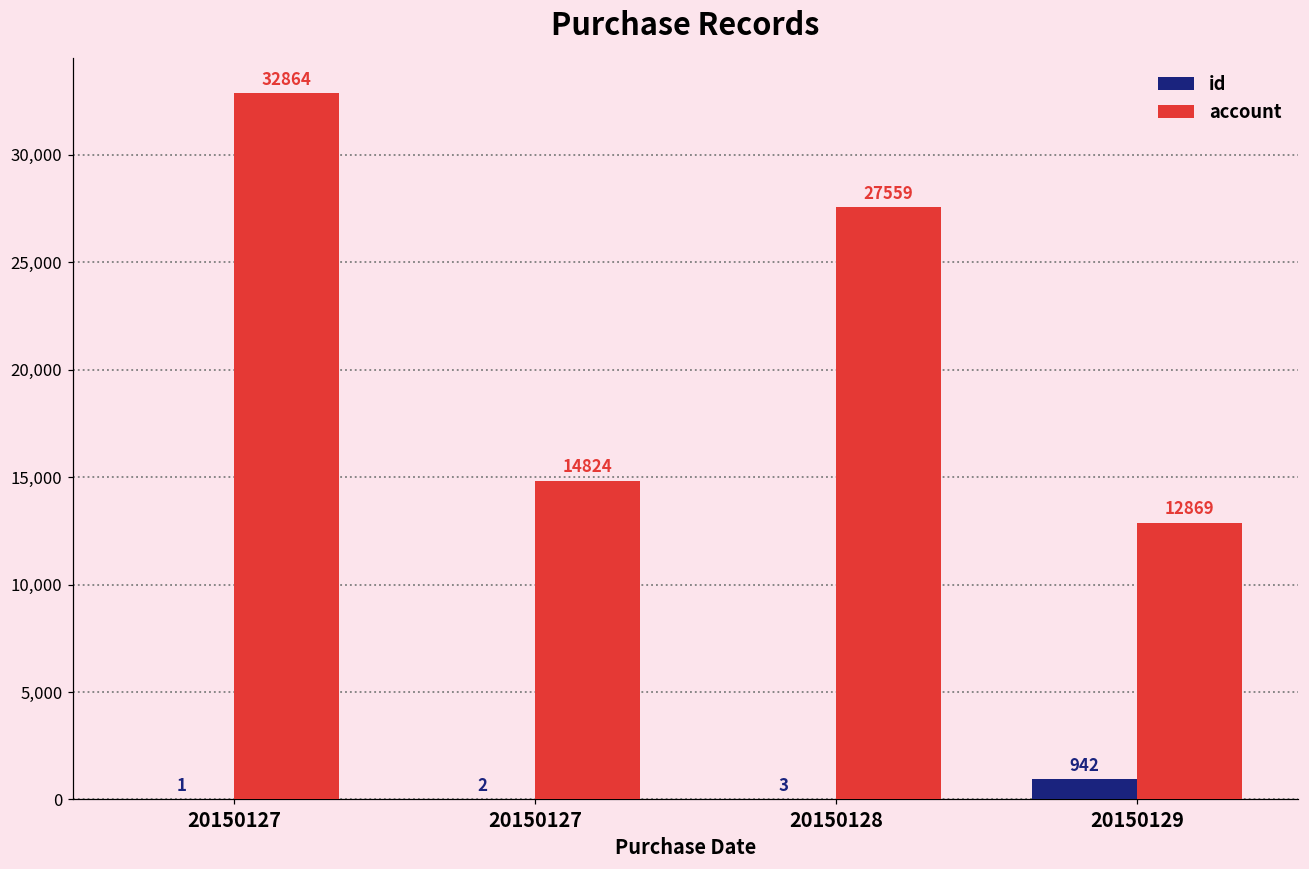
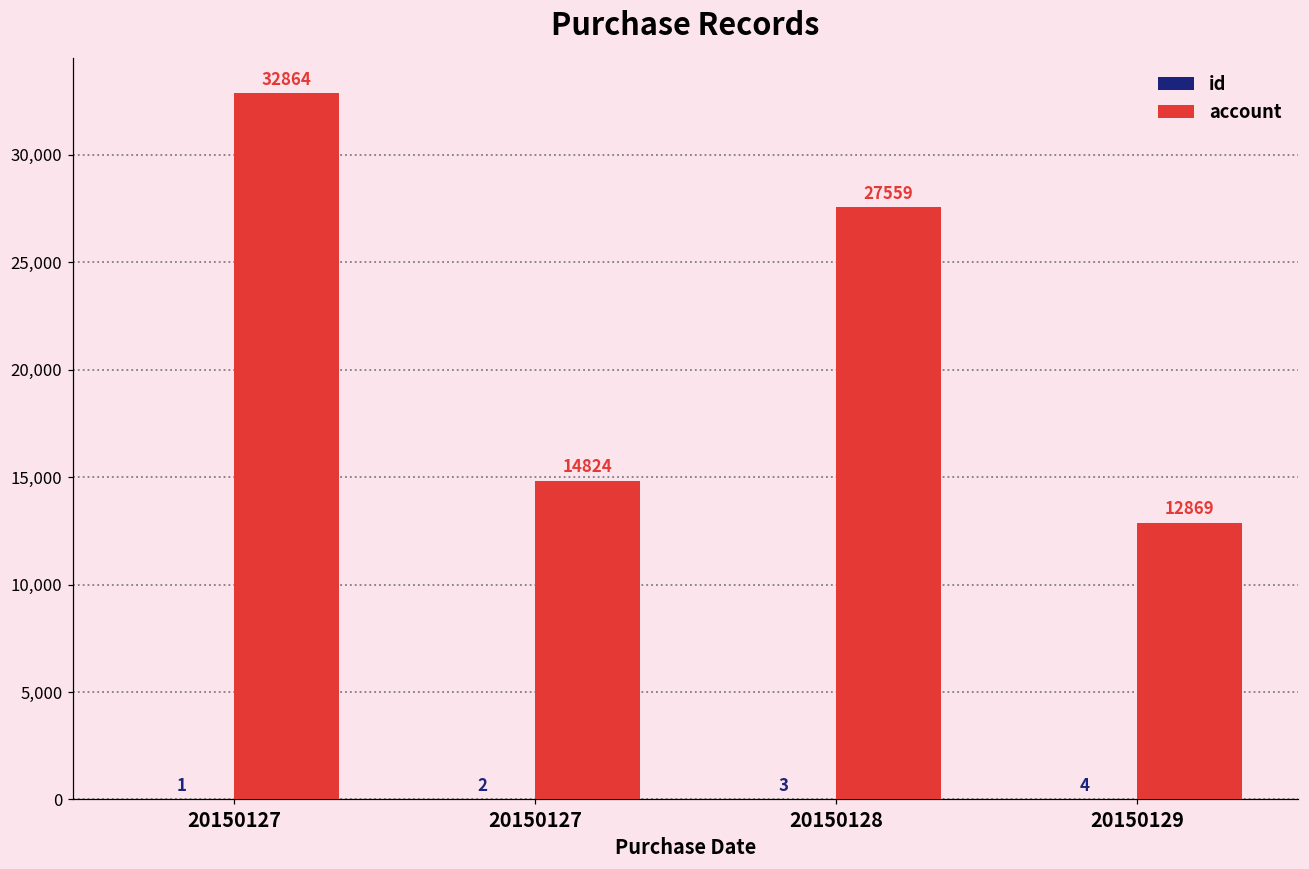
id, 20150129: 942 -> 4
